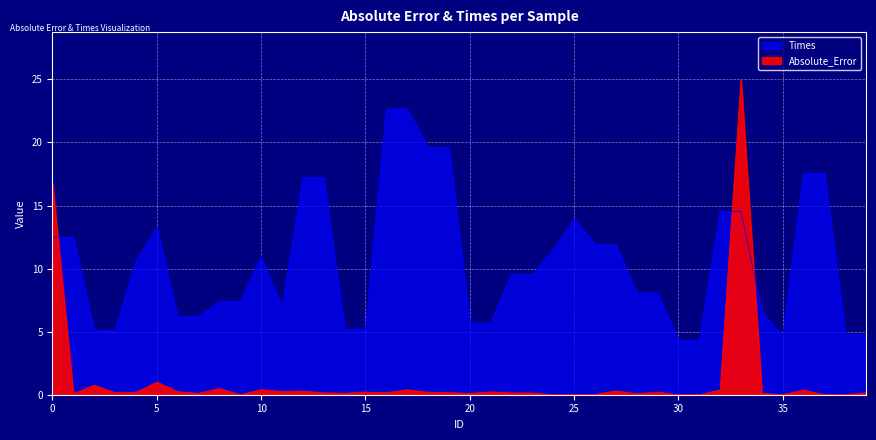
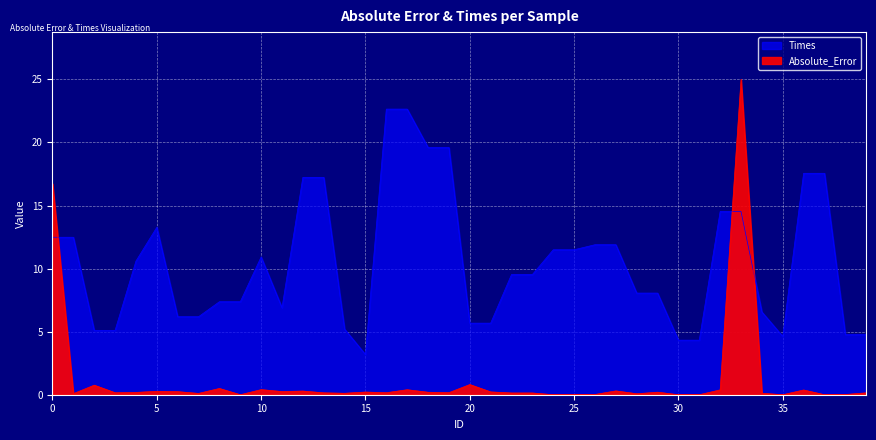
Absolute_Error, 5: 1.0 -> 0.3
Times, 15: 5.2 -> 3.2
Absolute_Error, 20: 0.1 -> 0.8
Times, 25: 13.9 -> 11.5
